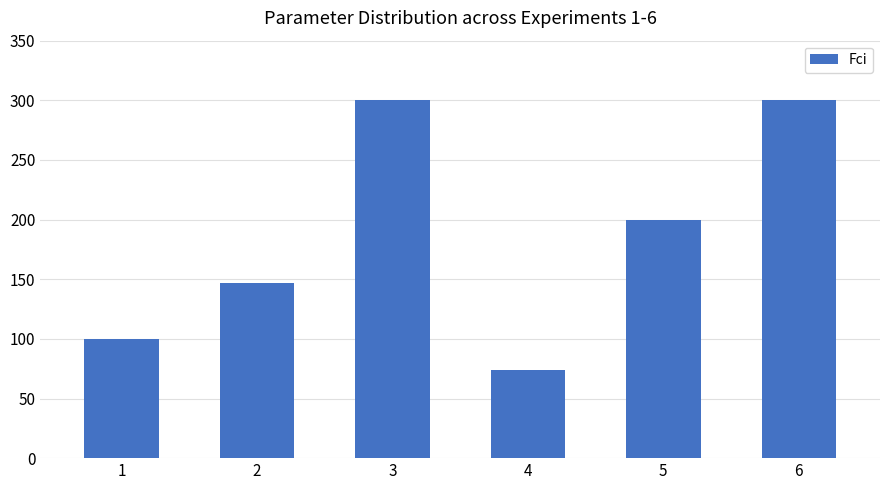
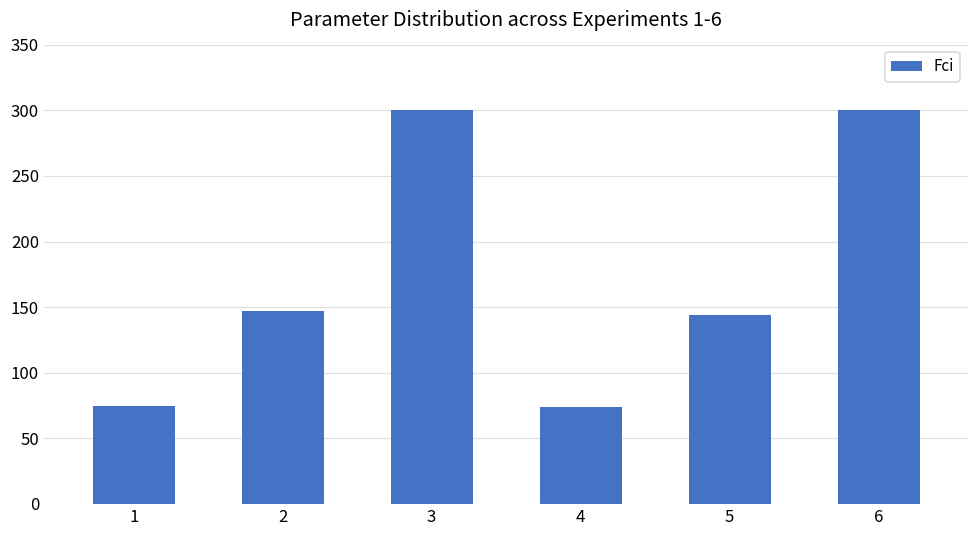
1: 100 -> 75
5: 200 -> 144
